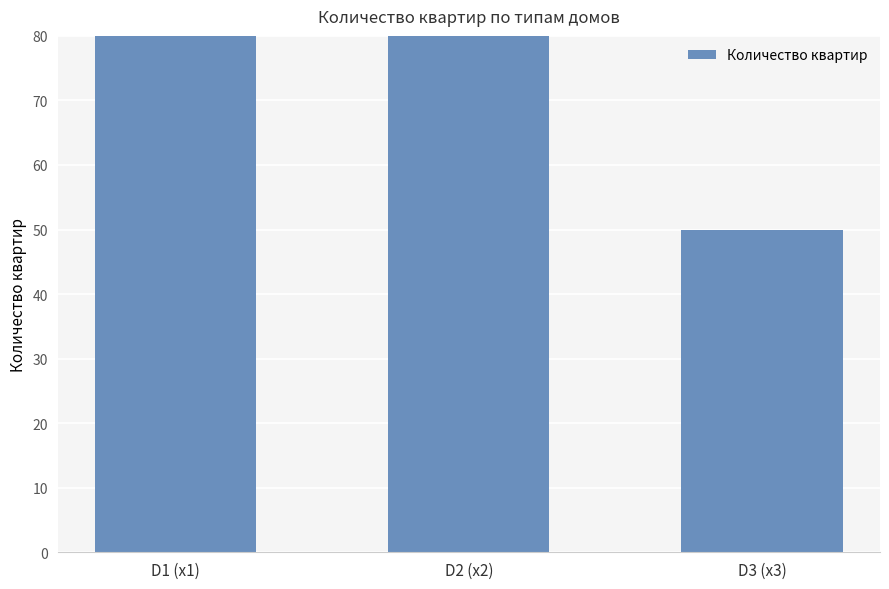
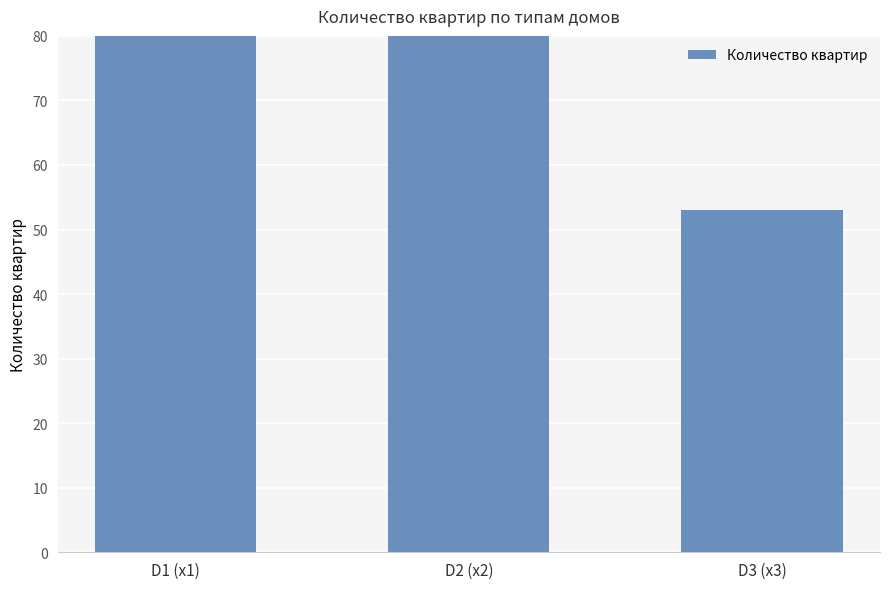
D3 (x3): 50 -> 53
